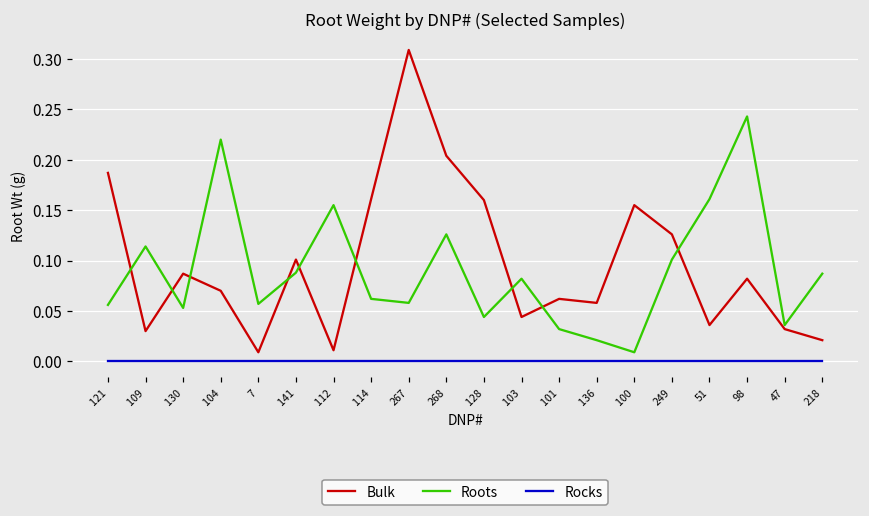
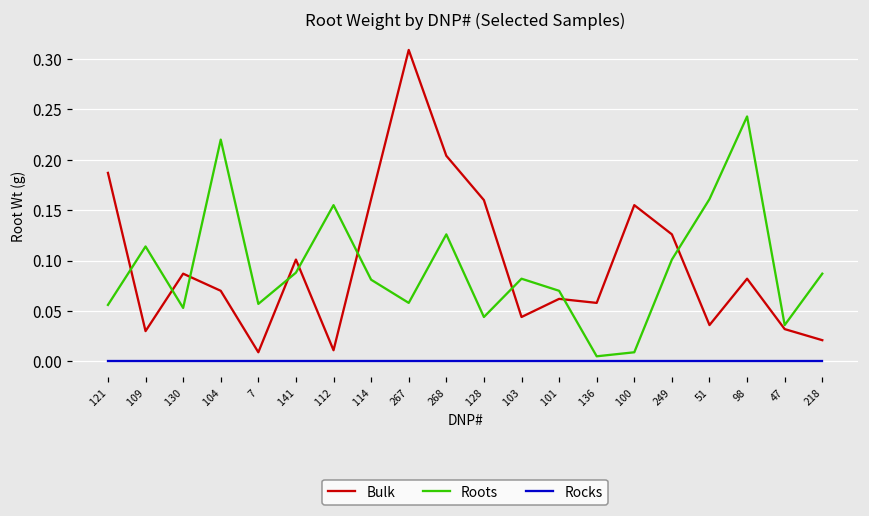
Roots, 114: 0.06 -> 0.08
Roots, 101: 0.03 -> 0.07
Roots, 136: 0.02 -> 0.01
